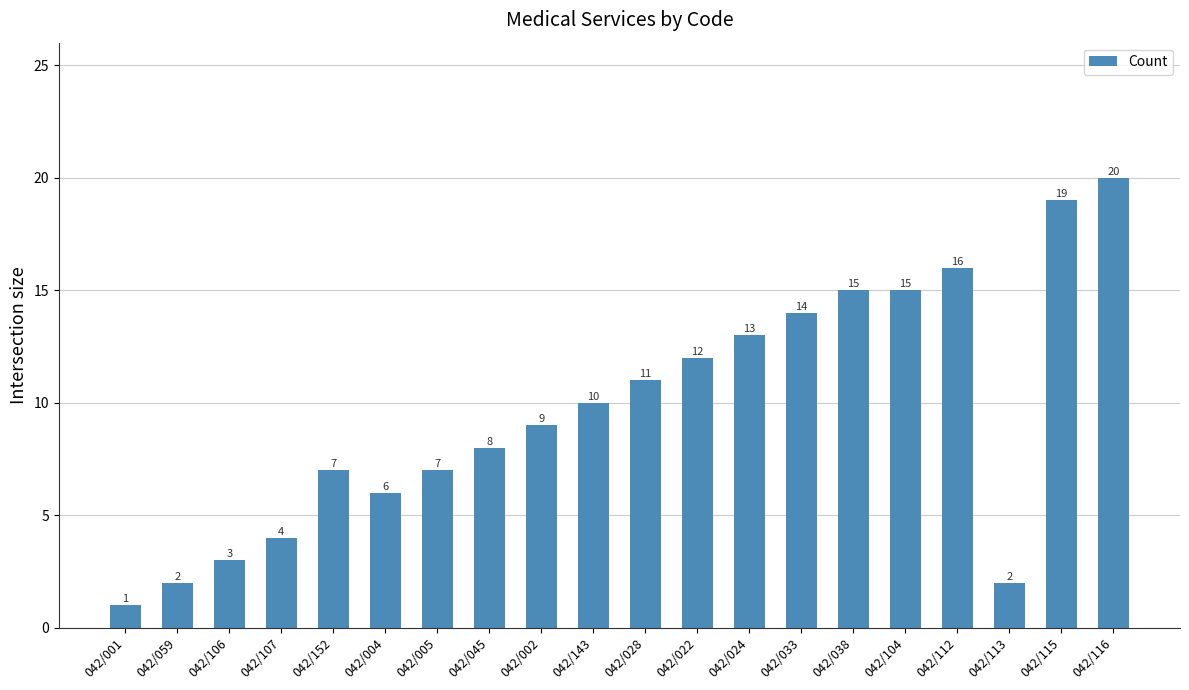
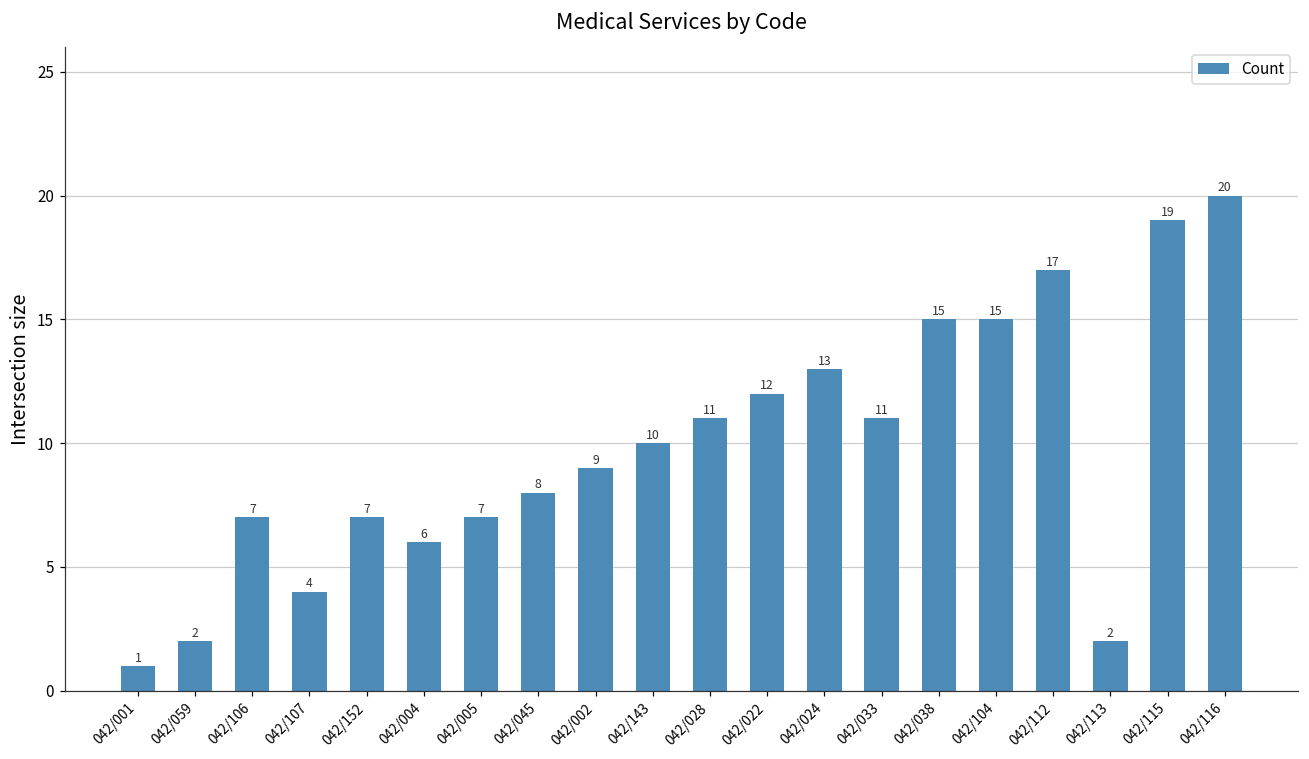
042/106: 3 -> 7
042/033: 14 -> 11
042/112: 16 -> 17
